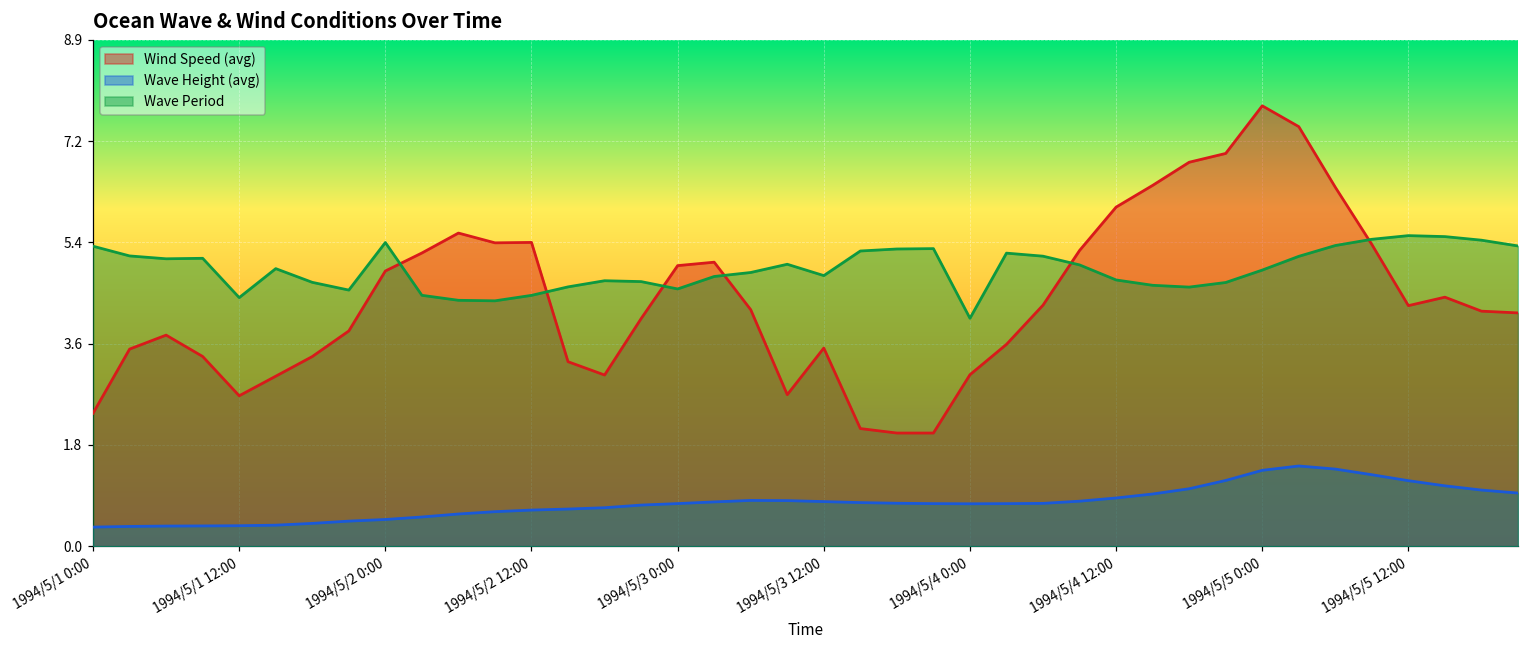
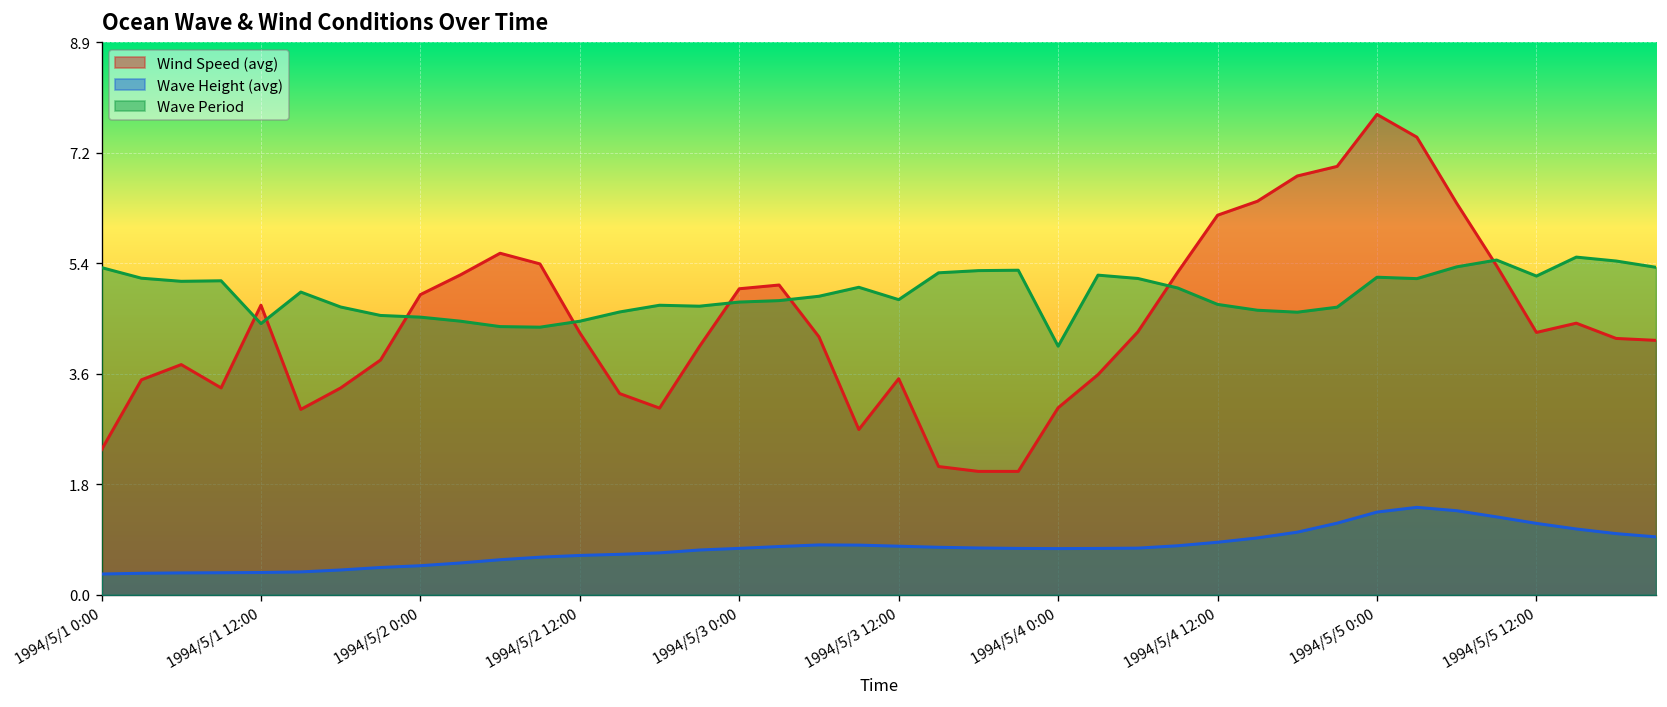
Wind Speed (avg), 1994/5/1 12:00: 2.7 -> 4.7
Wave Period, 1994/5/2 0:00: 5.4 -> 4.5
Wind Speed (avg), 1994/5/2 12:00: 5.4 -> 4.2
Wave Period, 1994/5/3 0:00: 4.5 -> 4.7
Wind Speed (avg), 1994/5/4 12:00: 6.0 -> 6.1
Wave Period, 1994/5/5 0:00: 4.9 -> 5.1
Wave Period, 1994/5/5 12:00: 5.5 -> 5.2
